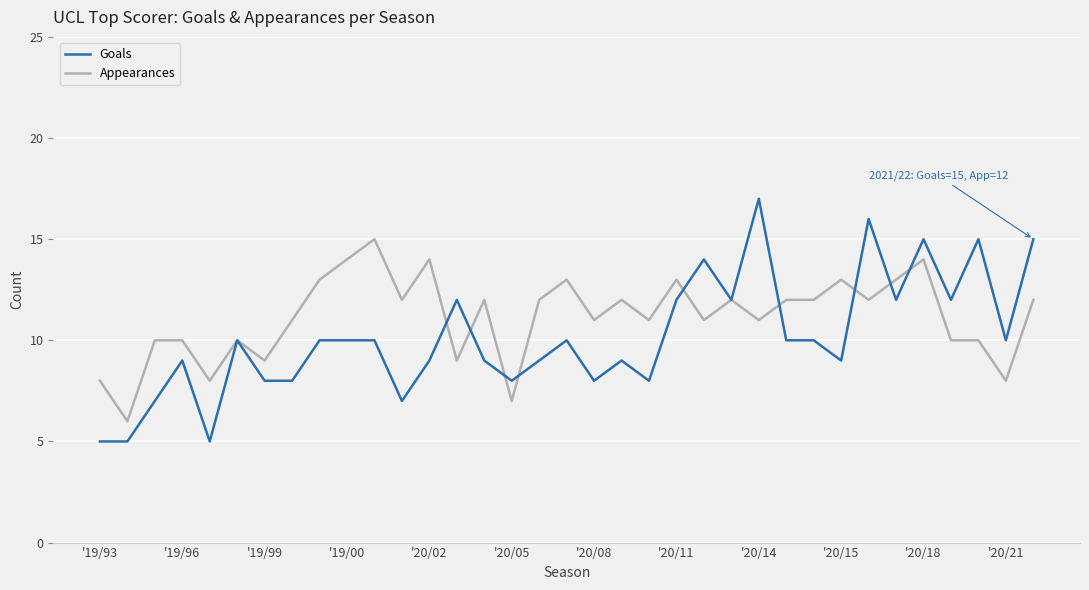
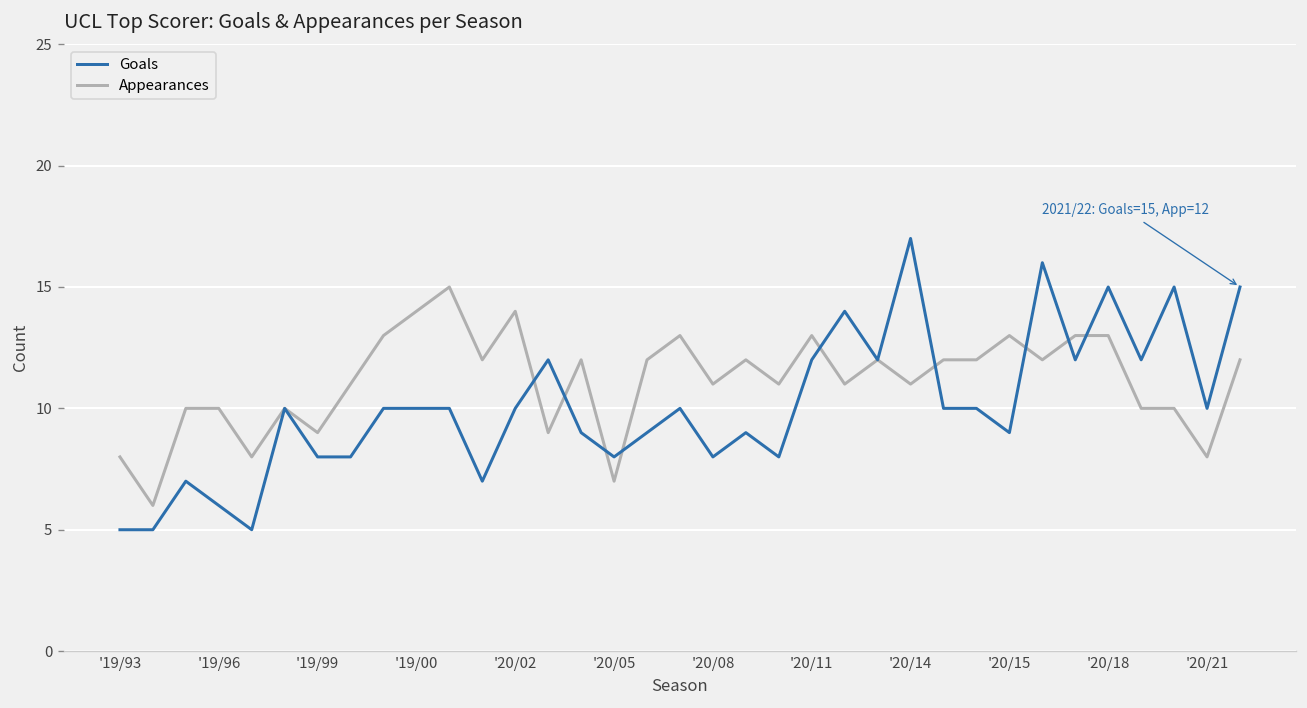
Goals, '19/96: 9 -> 6
Goals, '20/02: 9 -> 10
Appearances, '20/18: 14 -> 13
